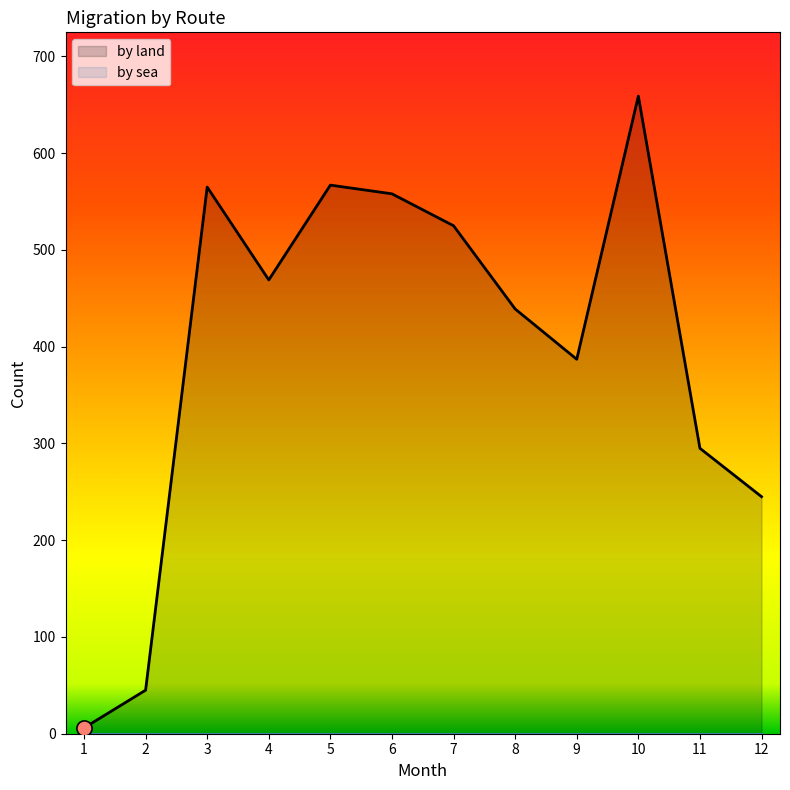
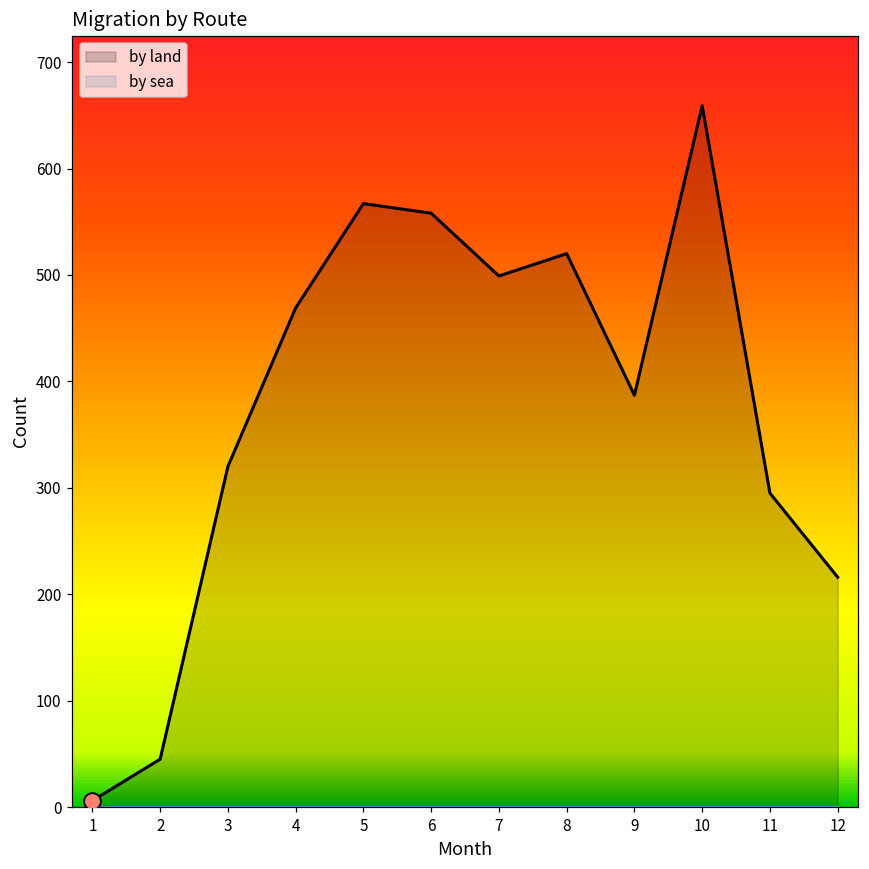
by land, 3: 570 -> 320
by land, 7: 530 -> 500
by land, 8: 440 -> 520
by land, 12: 250 -> 220
